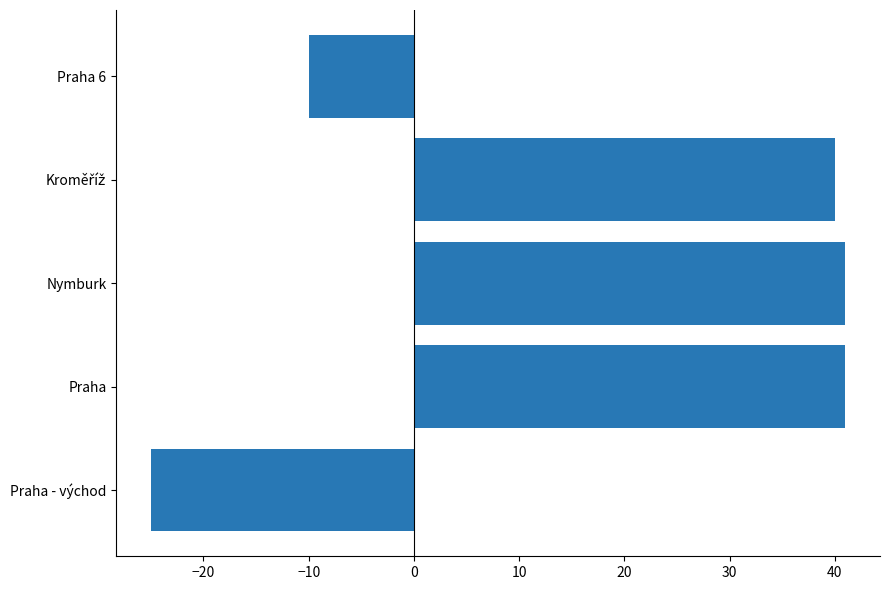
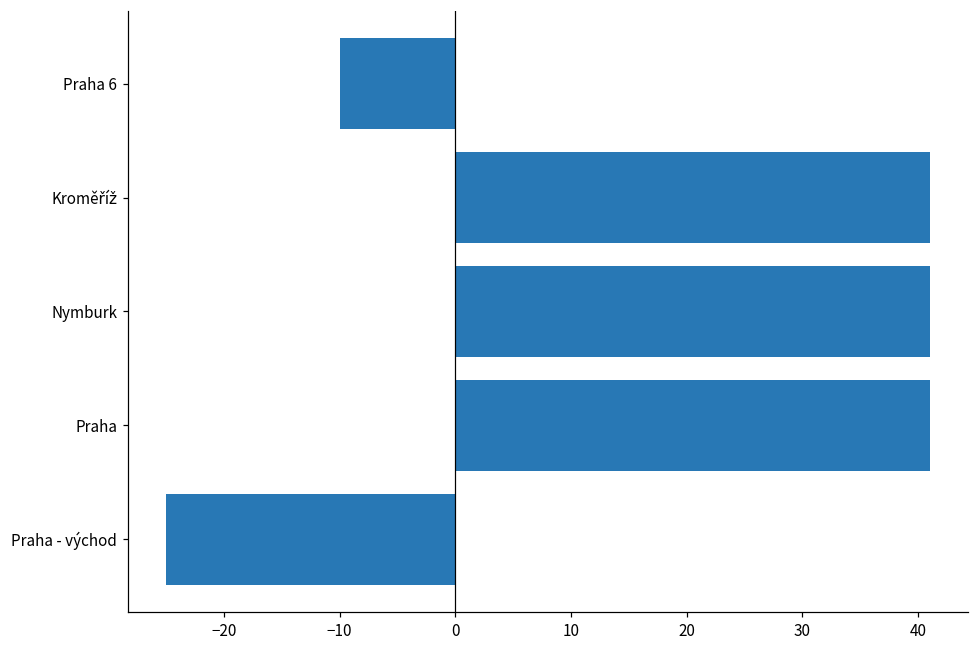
Kroměříž: 40 -> 41
